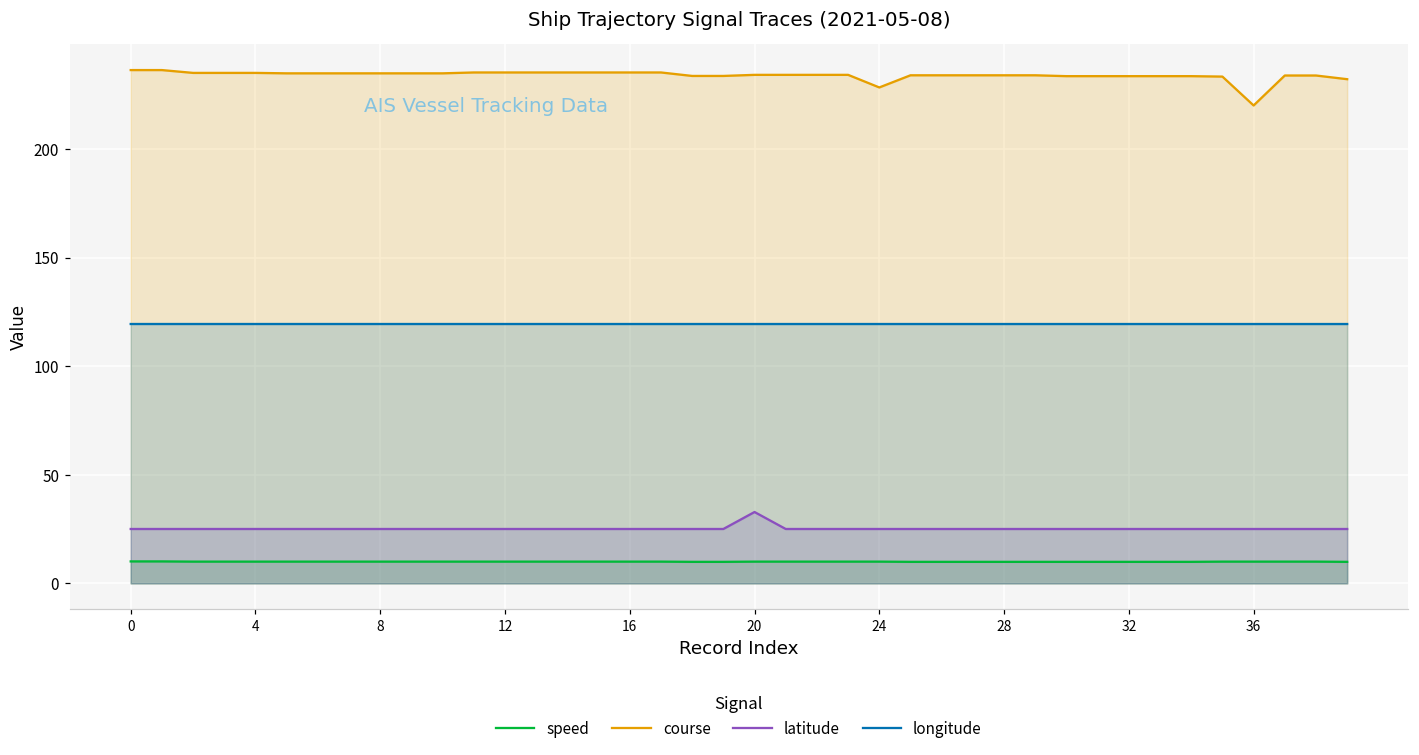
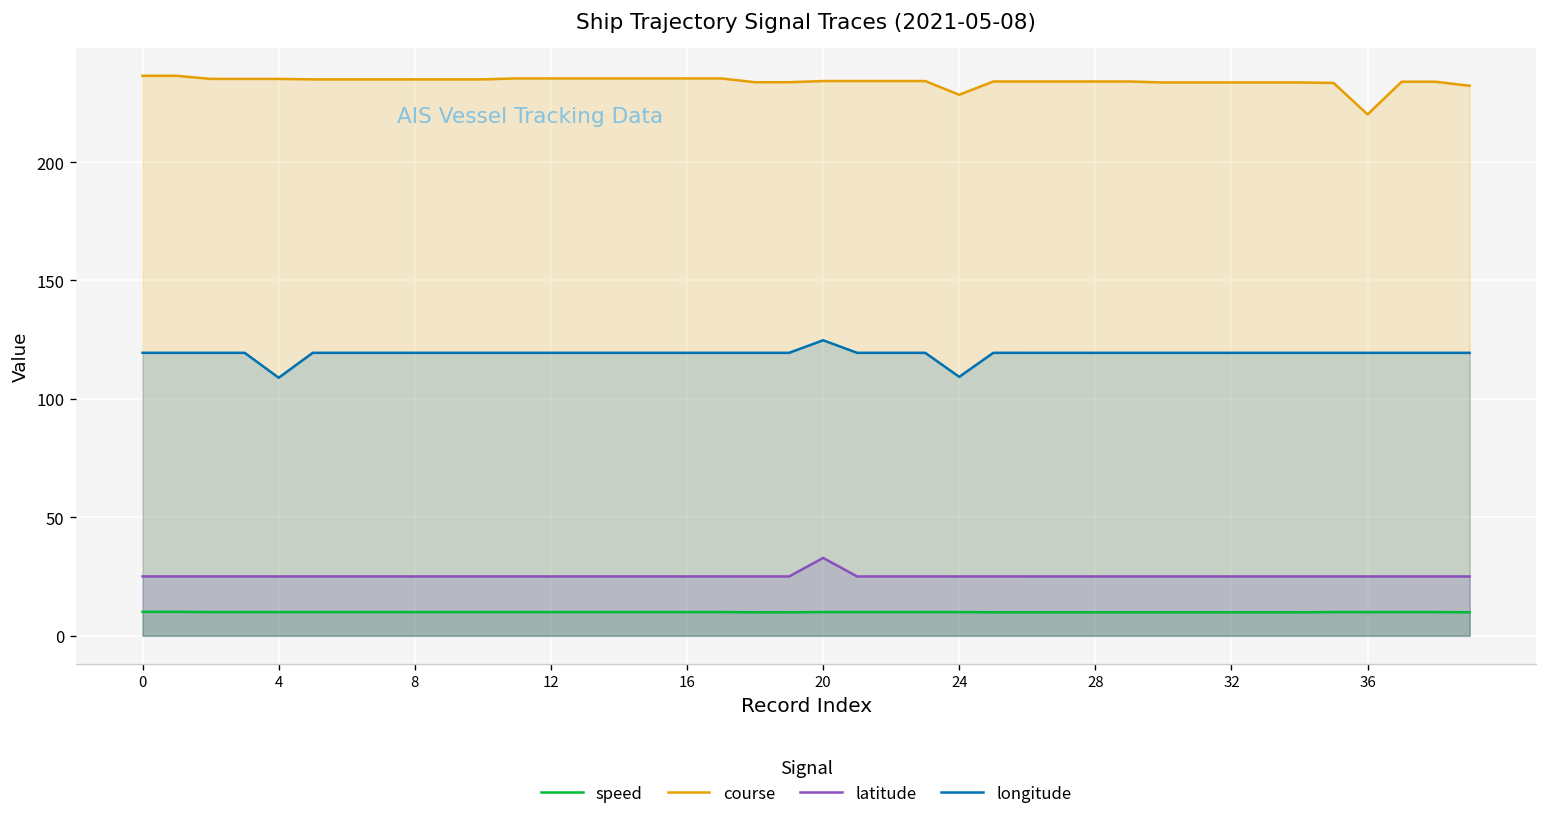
longitude, 4: 119 -> 109
longitude, 20: 119 -> 125
longitude, 24: 119 -> 109
